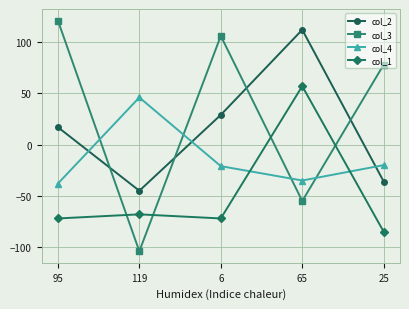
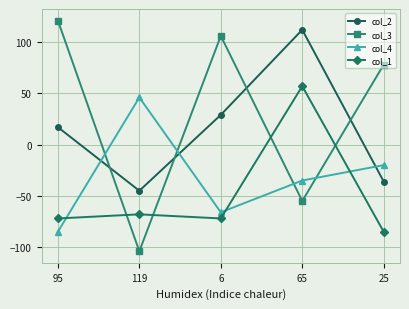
col_4, 95: -38 -> -85
col_4, 6: -21 -> -66
